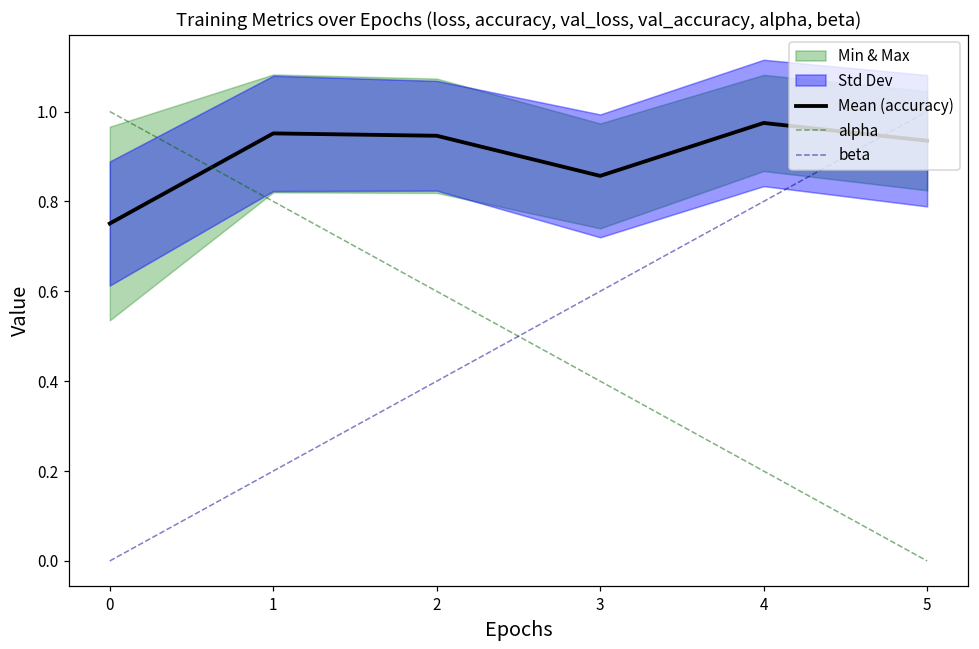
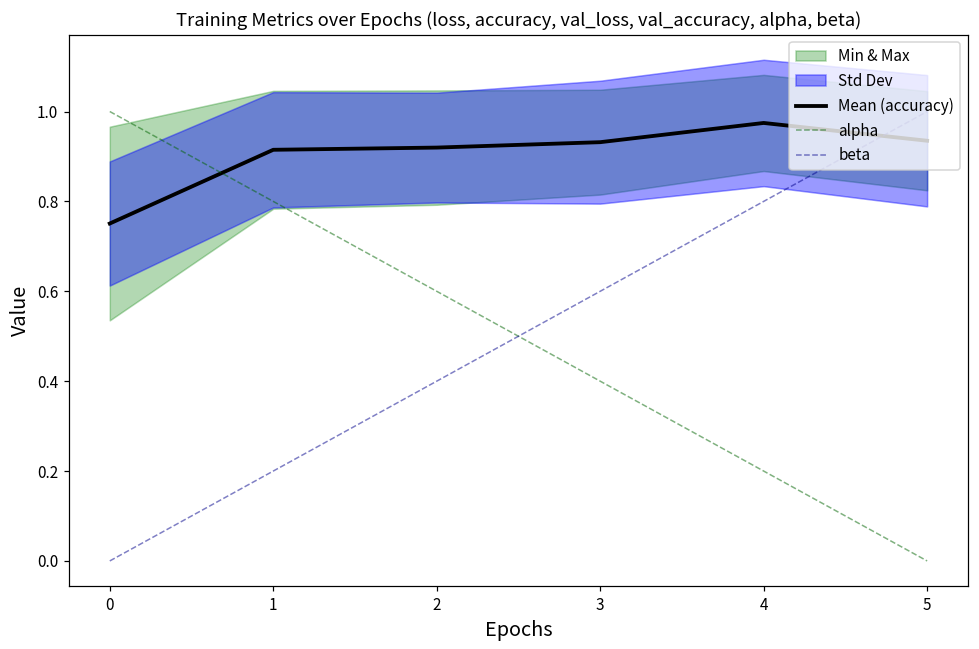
Mean (accuracy), 1: 0.95 -> 0.91
Mean (accuracy), 2: 0.95 -> 0.92
Mean (accuracy), 3: 0.86 -> 0.93
